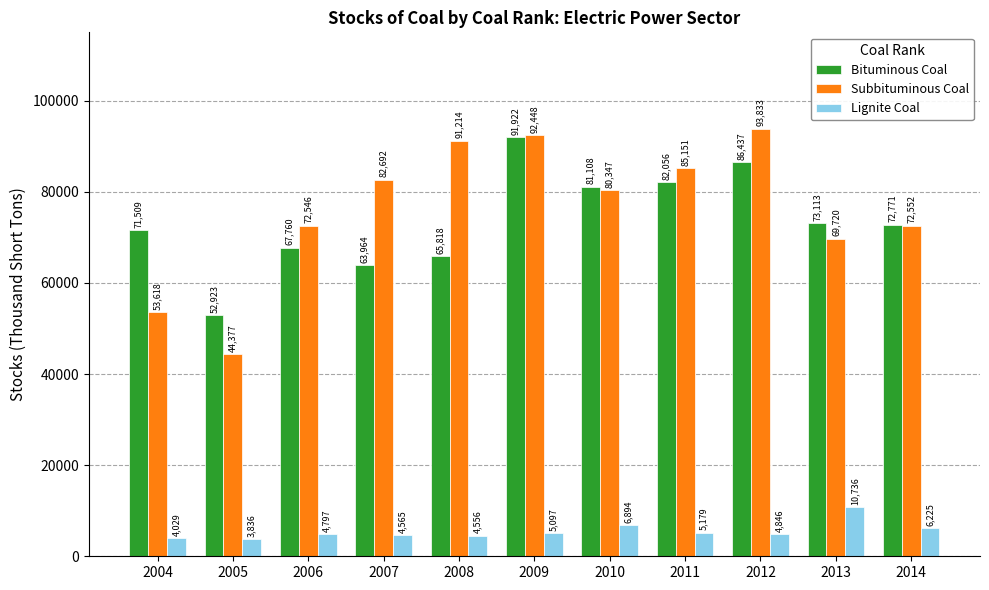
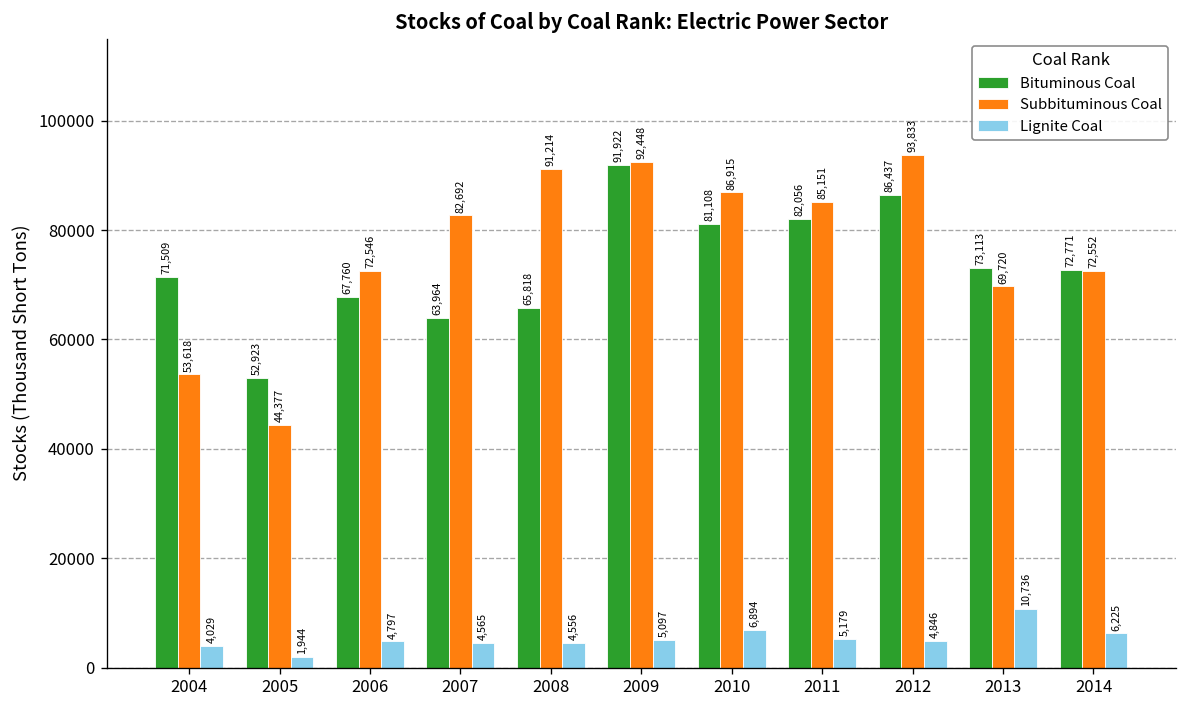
Lignite Coal, 2005: 3,836 -> 1,944
Subbituminous Coal, 2010: 80,347 -> 86,915
